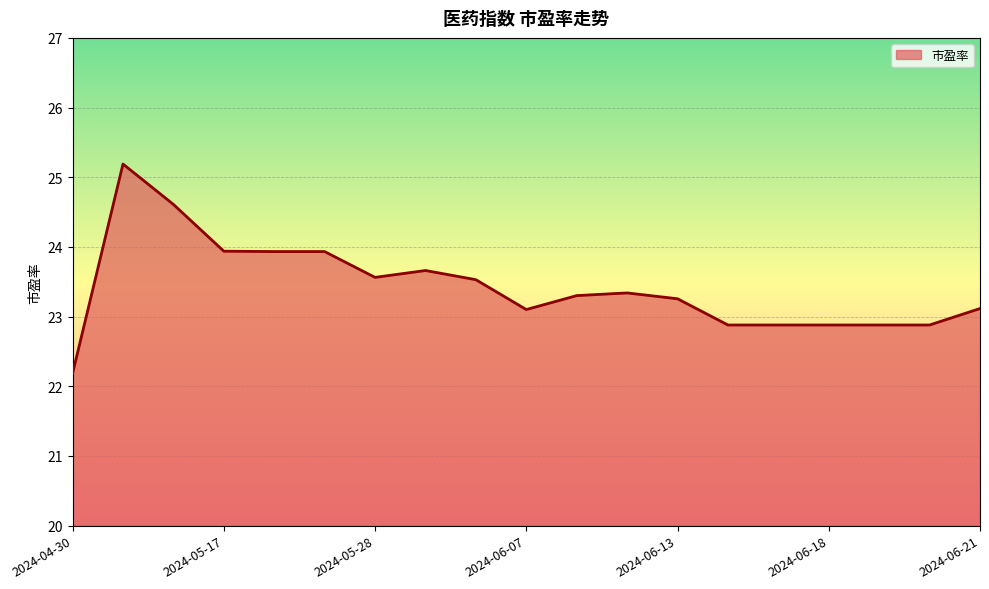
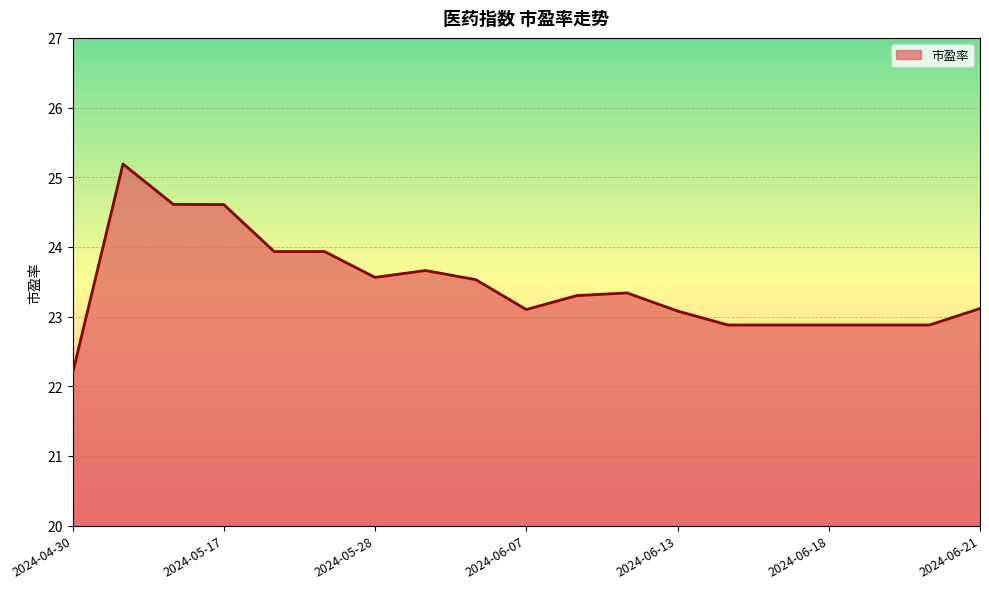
2024-05-17: 23.9 -> 24.6
2024-06-13: 23.3 -> 23.1
